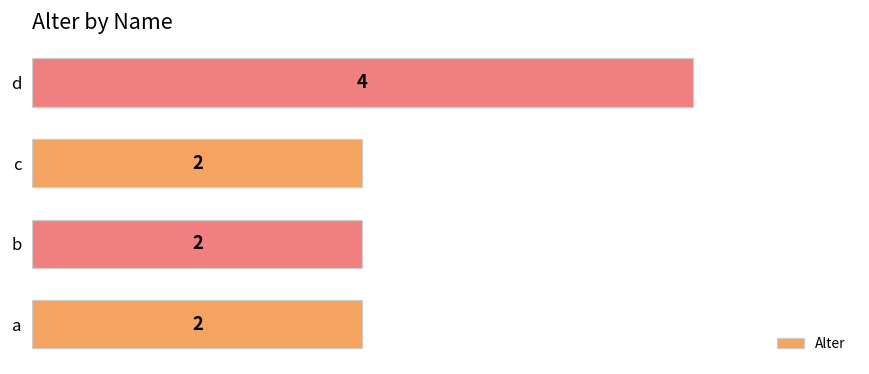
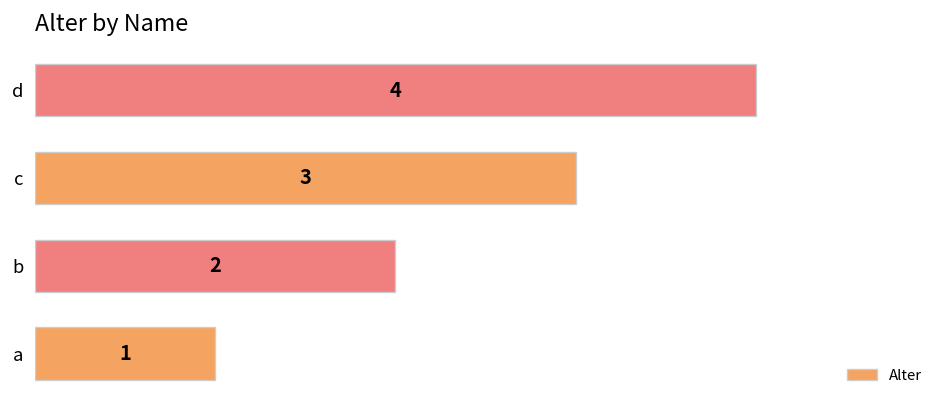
c: 2 -> 3
a: 2 -> 1
